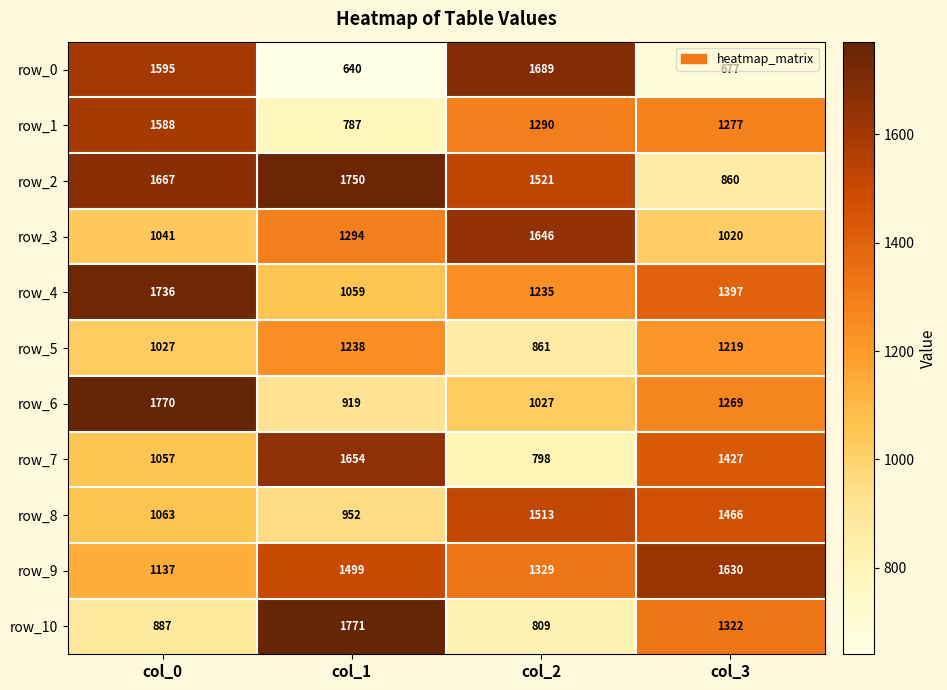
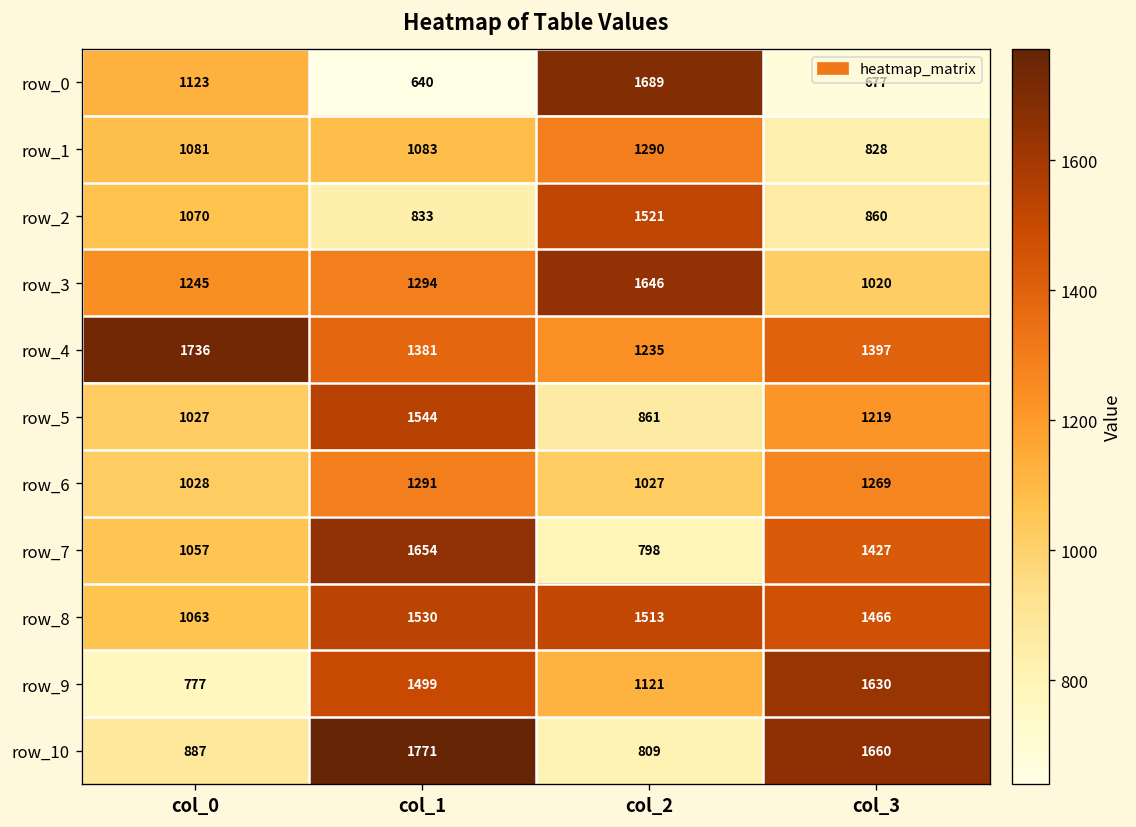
row_0, col_0: 1595 -> 1123
row_1, col_0: 1588 -> 1081
row_1, col_1: 787 -> 1083
row_1, col_3: 1277 -> 828
row_2, col_0: 1667 -> 1070
row_2, col_1: 1750 -> 833
row_3, col_0: 1041 -> 1245
row_4, col_1: 1059 -> 1381
row_5, col_1: 1238 -> 1544
row_6, col_0: 1770 -> 1028
row_6, col_1: 919 -> 1291
row_8, col_1: 952 -> 1530
row_9, col_0: 1137 -> 777
row_9, col_2: 1329 -> 1121
row_10, col_3: 1322 -> 1660
